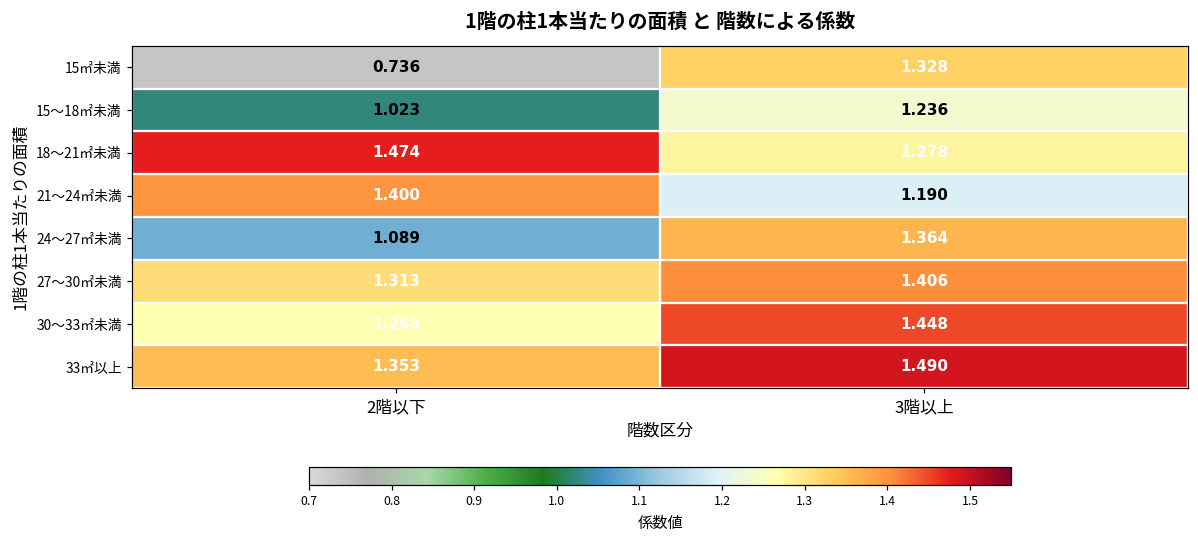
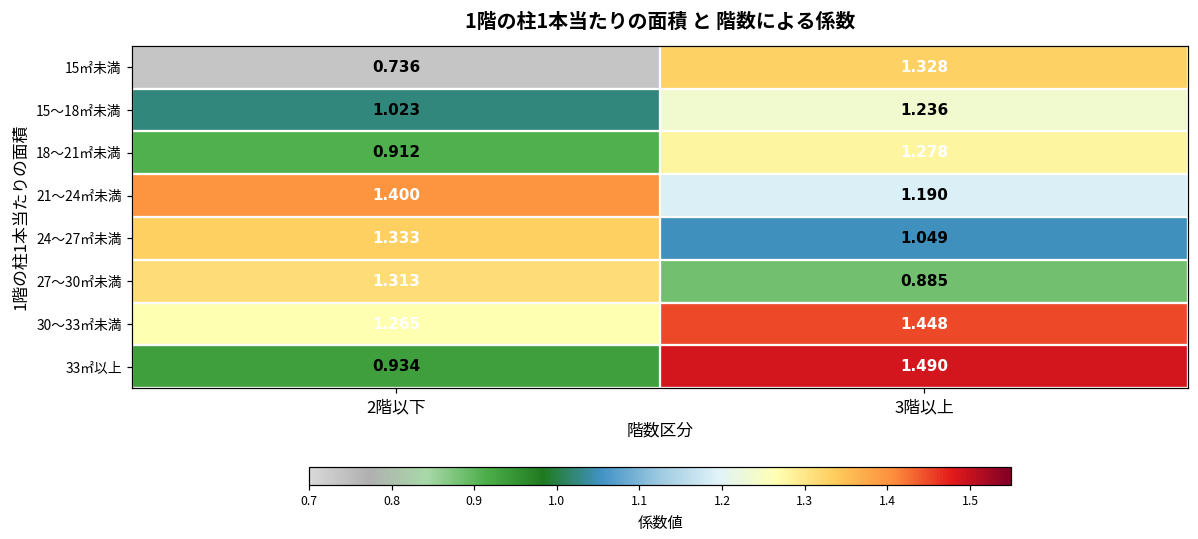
18～21㎡未満, 2階以下: 1.474 -> 0.912
24～27㎡未満, 2階以下: 1.089 -> 1.333
24～27㎡未満, 3階以上: 1.364 -> 1.049
27～30㎡未満, 3階以上: 1.406 -> 0.885
33㎡以上, 2階以下: 1.353 -> 0.934
